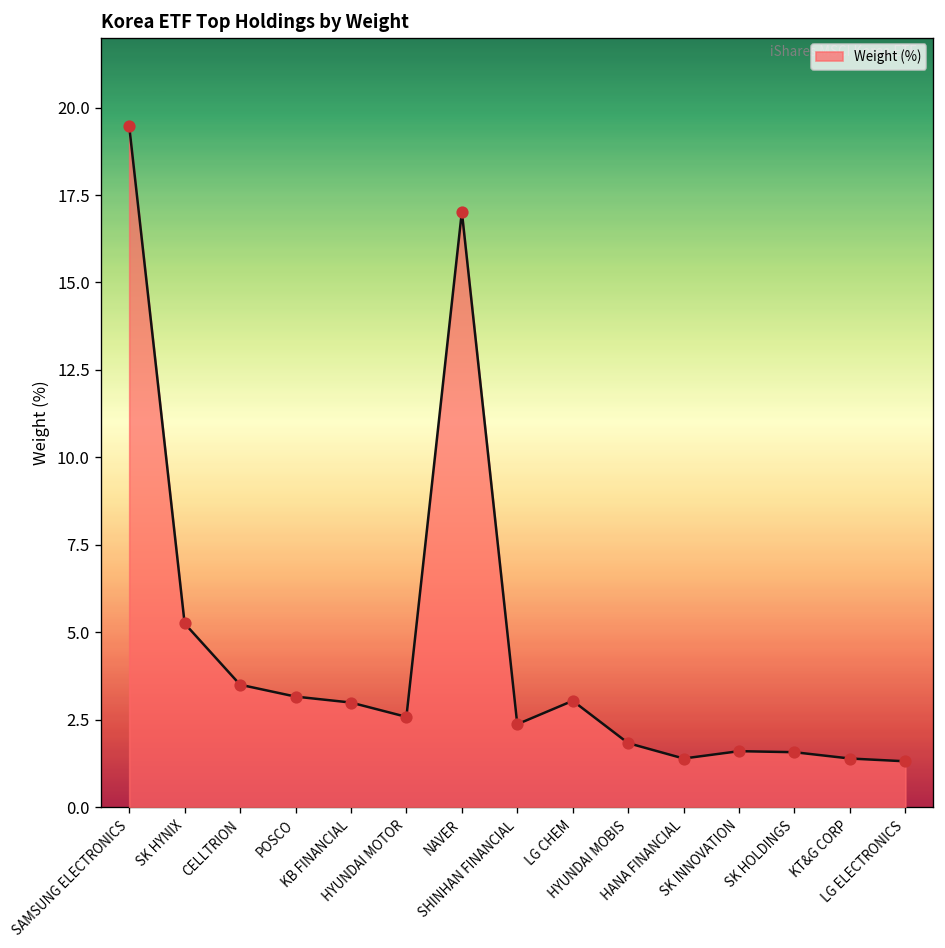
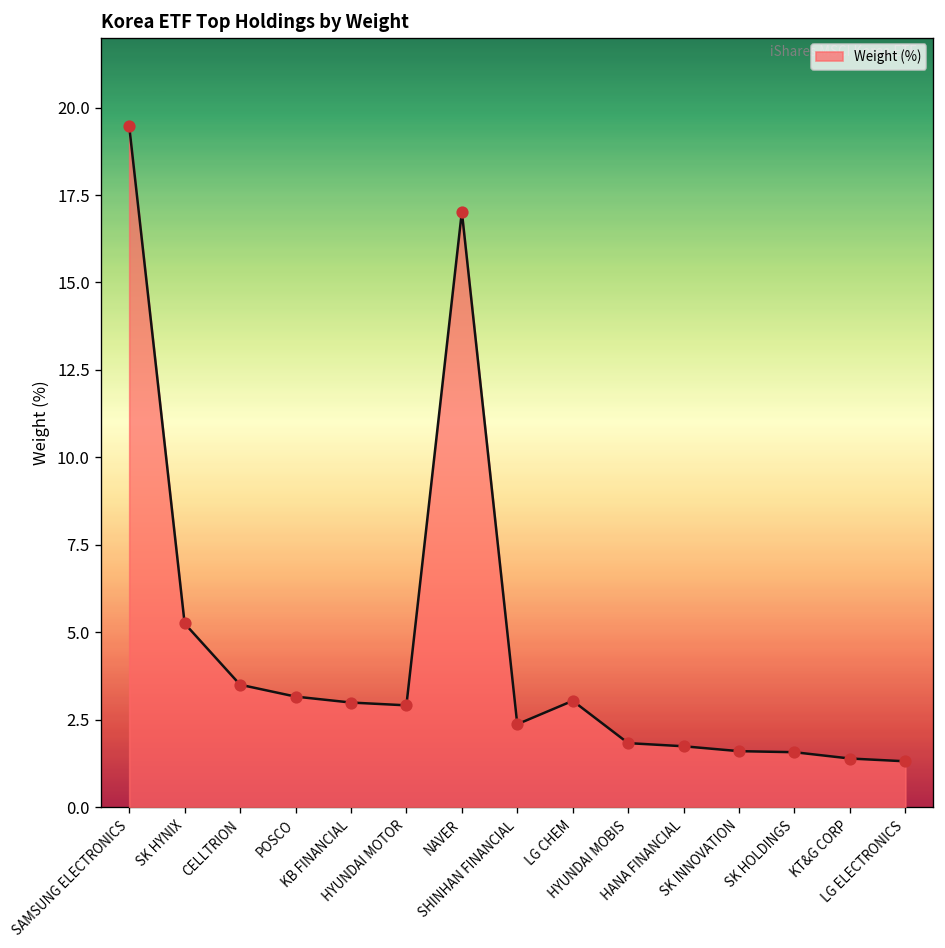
HYUNDAI MOTOR: 2.6 -> 2.9
HANA FINANCIAL: 1.4 -> 1.7
